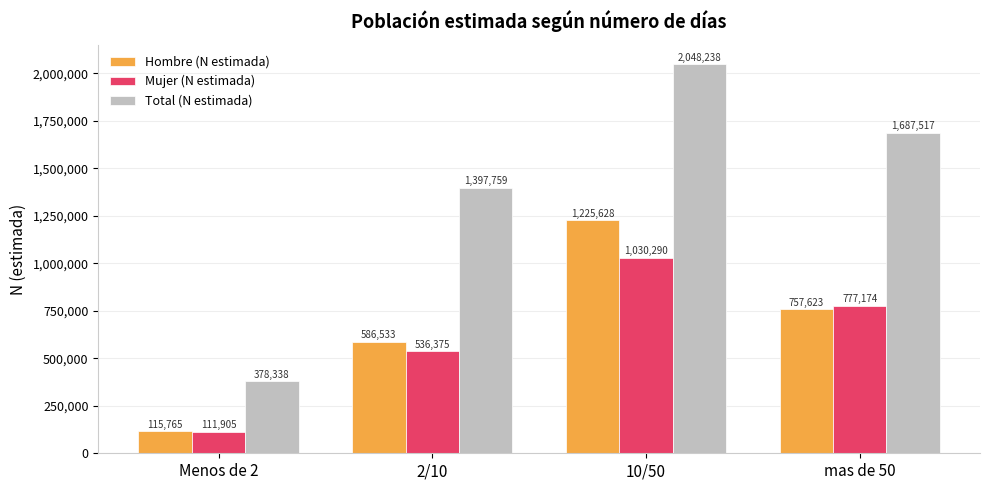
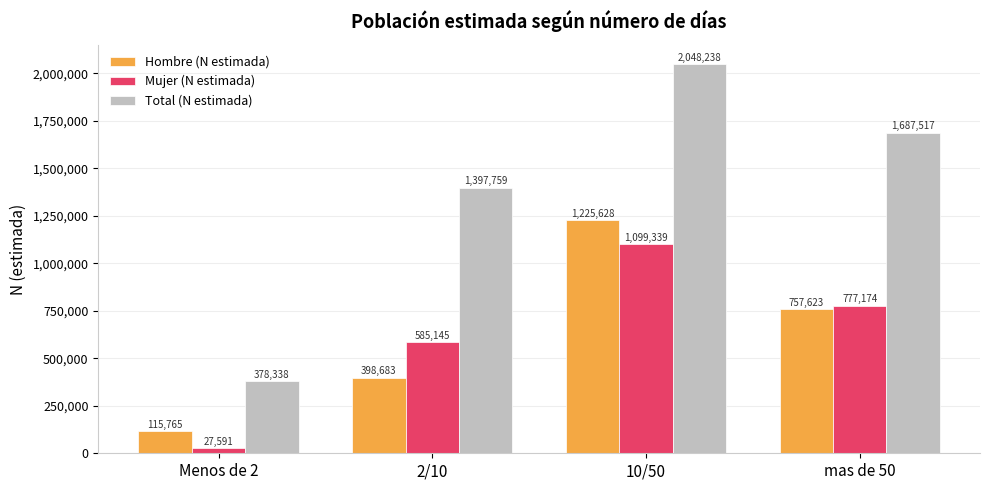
Mujer (N estimada), Menos de 2: 111,905 -> 27,591
Hombre (N estimada), 2/10: 586,533 -> 398,683
Mujer (N estimada), 2/10: 536,375 -> 585,145
Mujer (N estimada), 10/50: 1,030,290 -> 1,099,339
